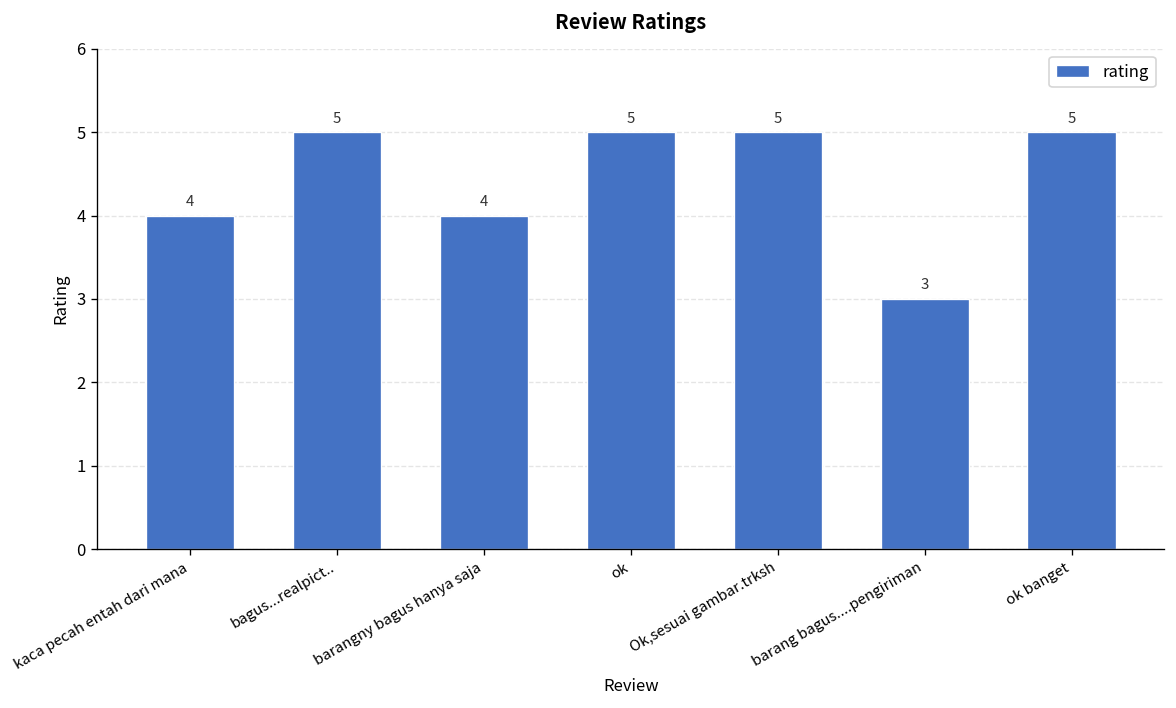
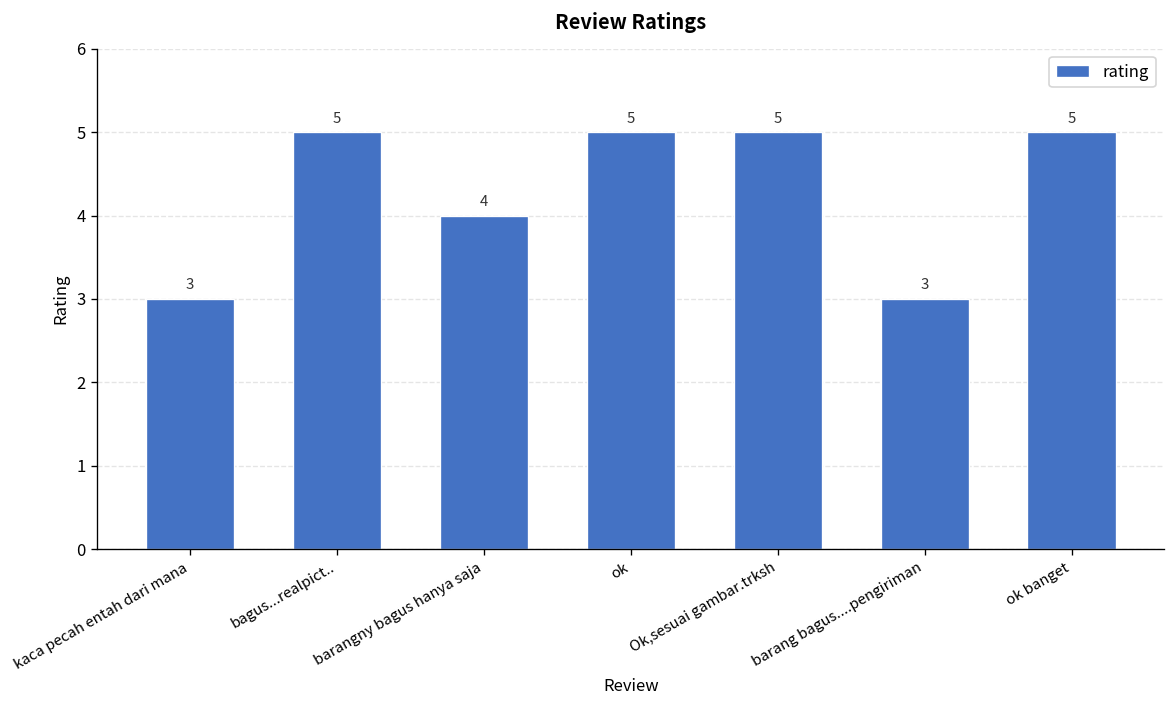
kaca pecah entah dari mana: 4 -> 3
